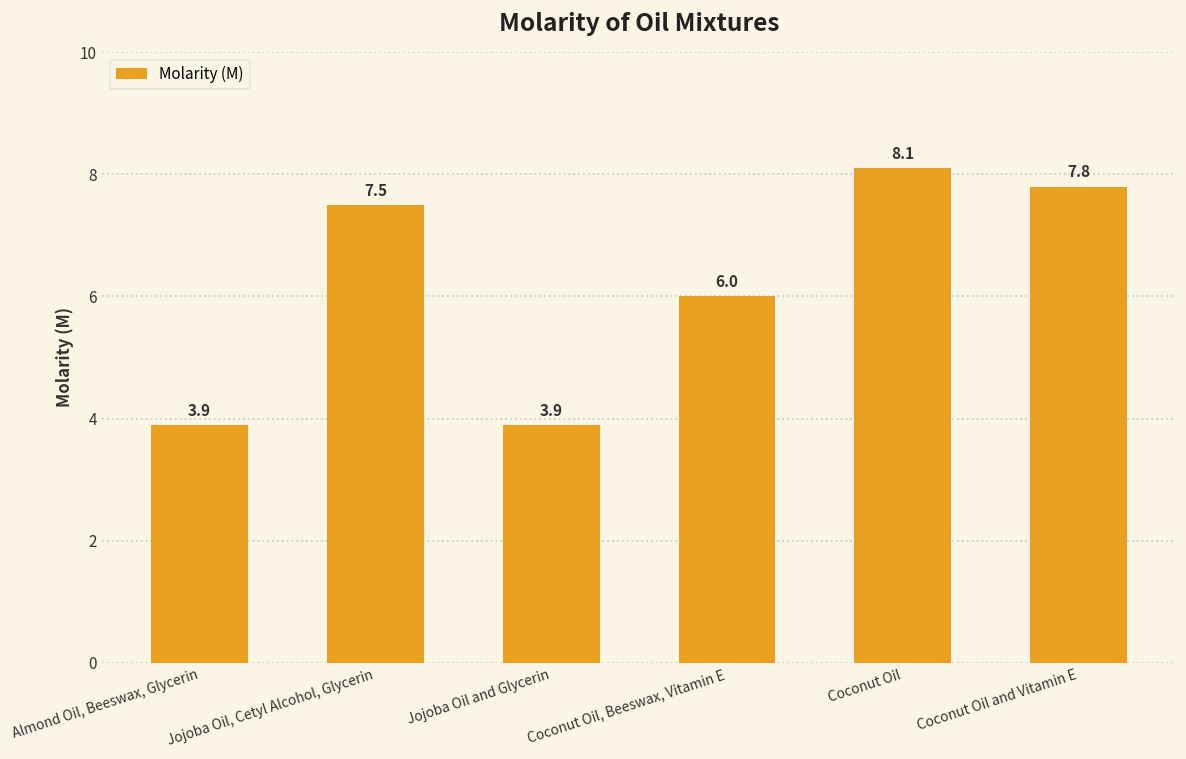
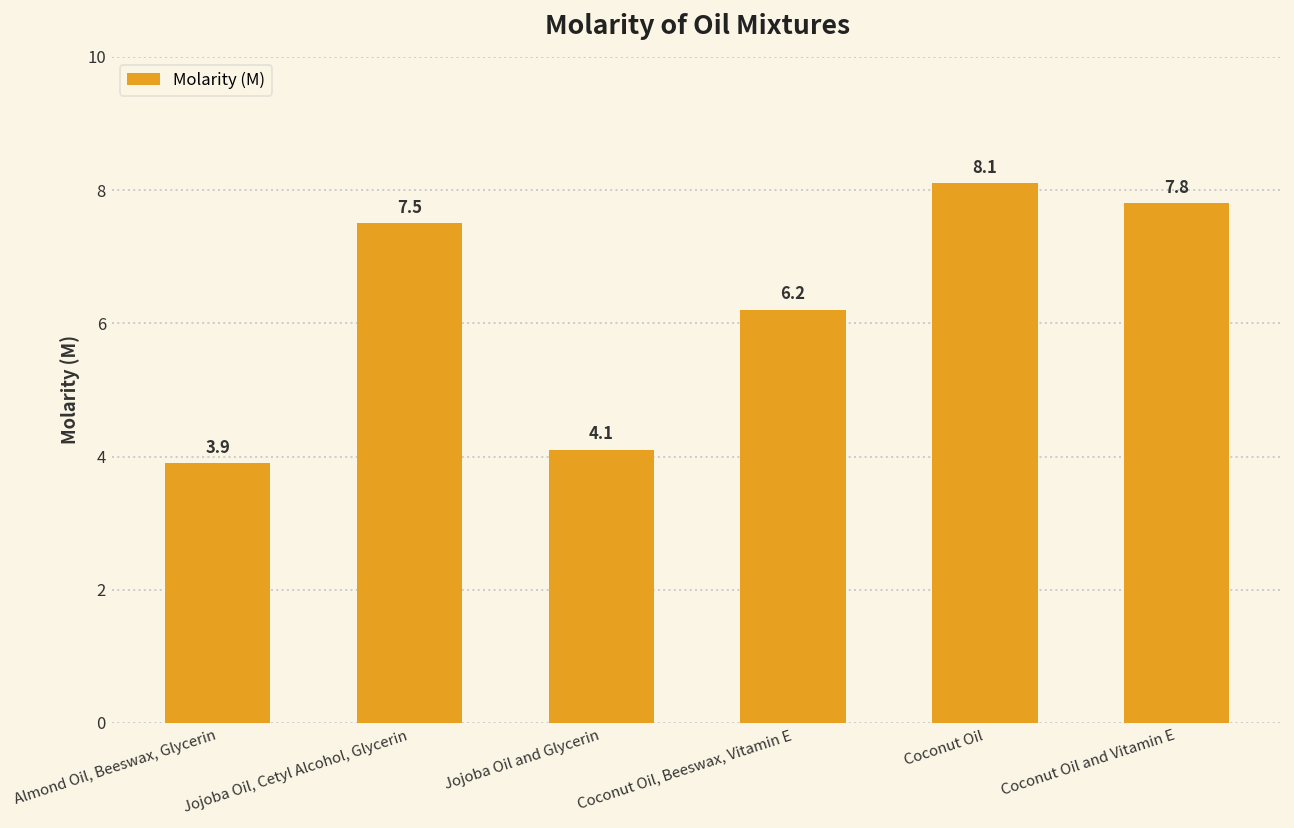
Jojoba Oil and Glycerin: 3.9 -> 4.1
Coconut Oil, Beeswax, Vitamin E: 6.0 -> 6.2
